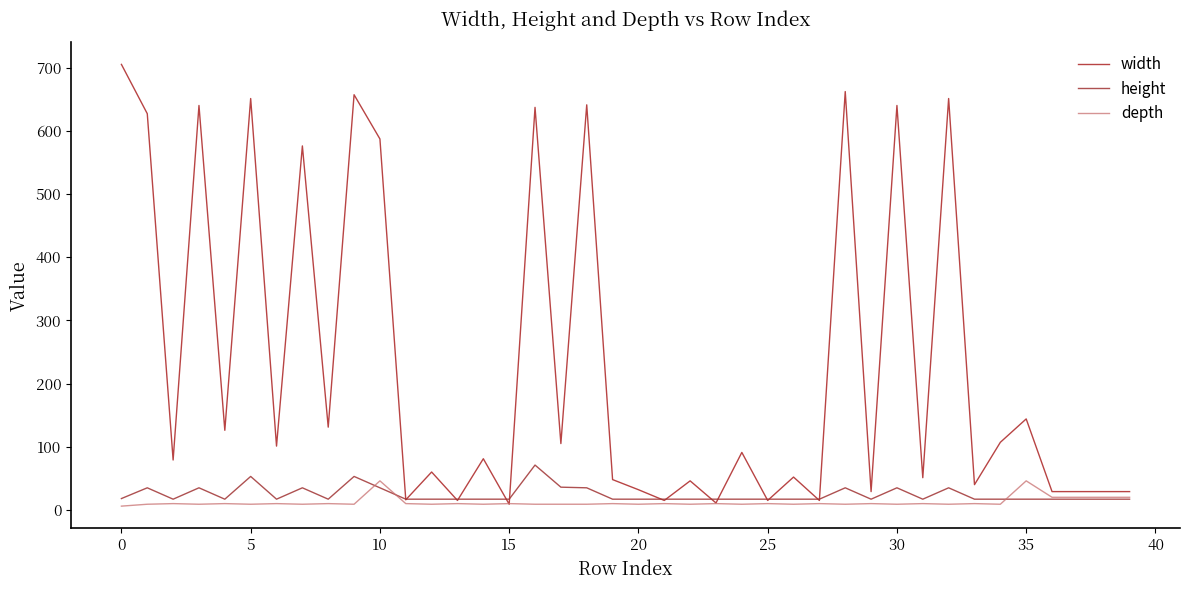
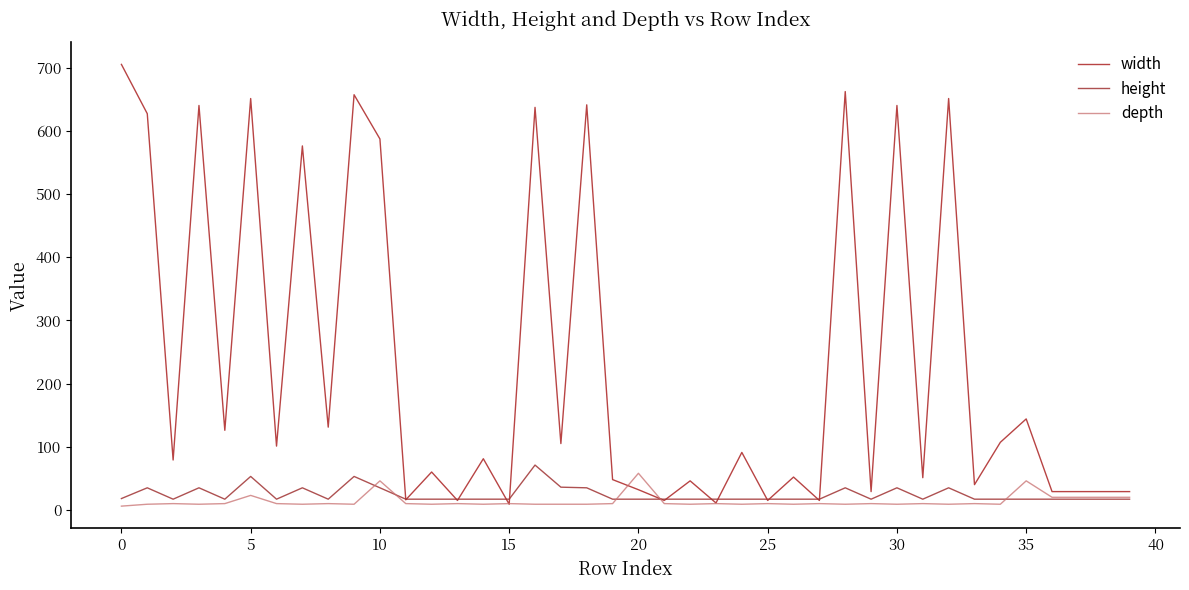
depth, 5: 10 -> 20
depth, 20: 10 -> 60
